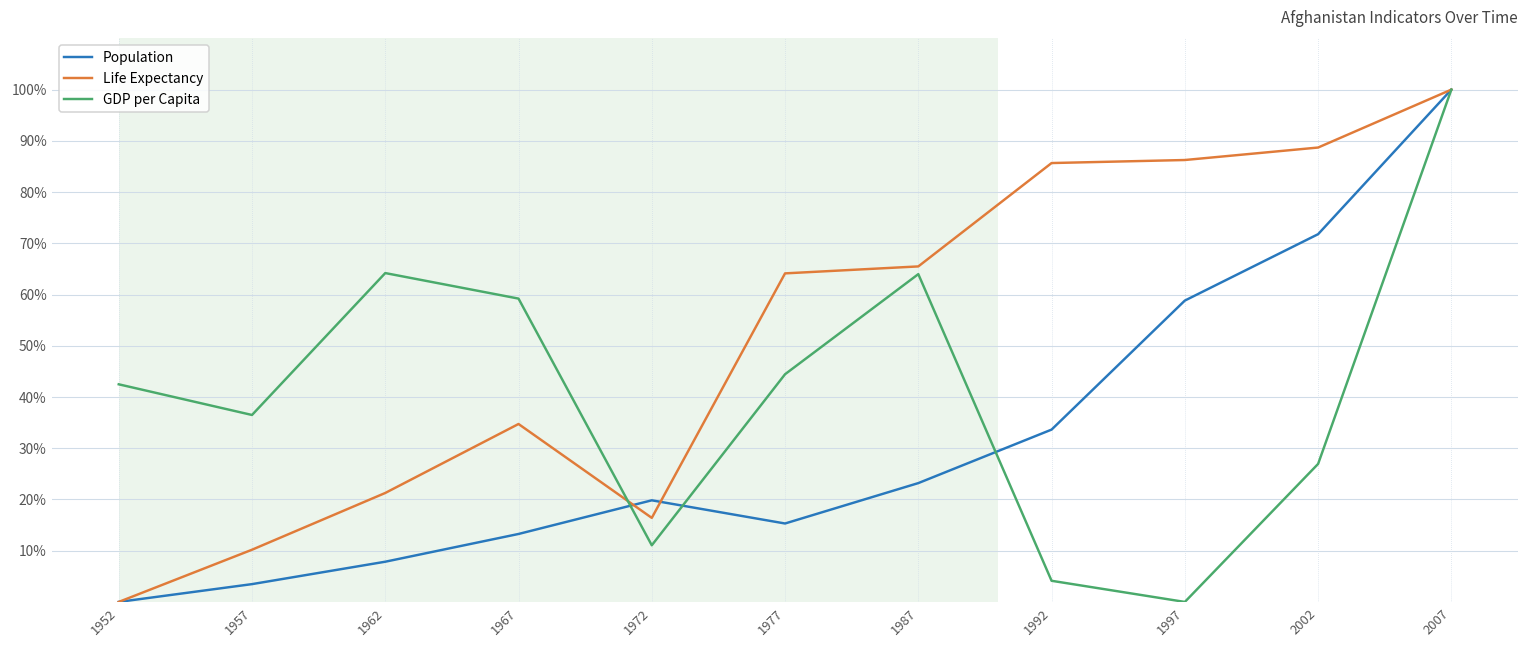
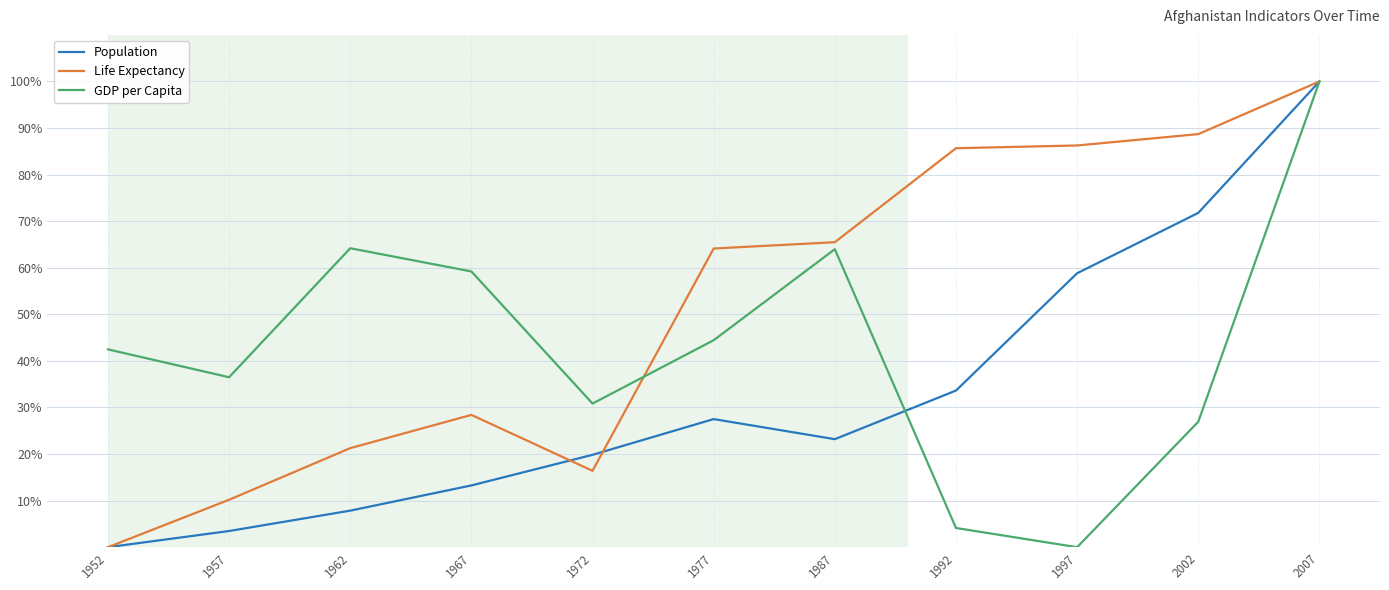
Life Expectancy, 1967: 35% -> 28%
GDP per Capita, 1972: 11% -> 31%
Population, 1977: 15% -> 28%
